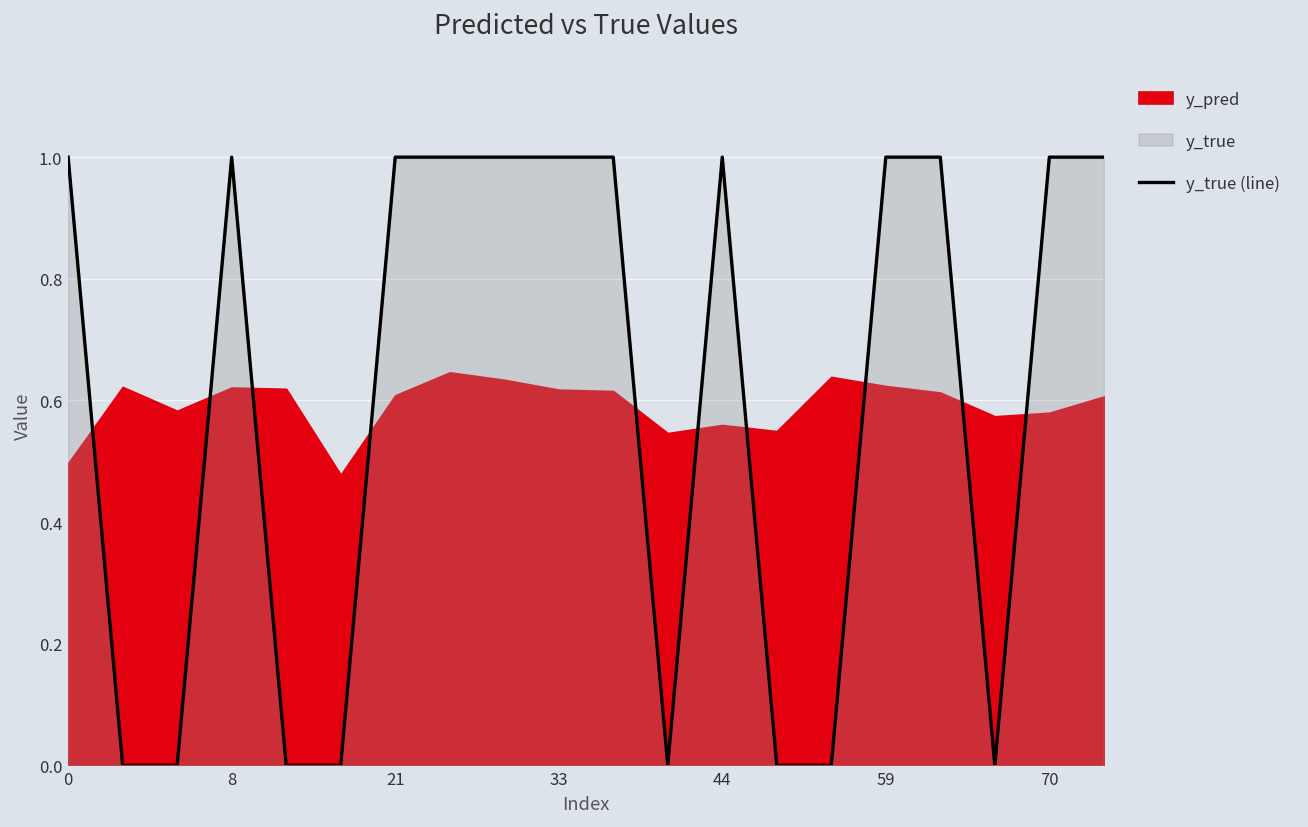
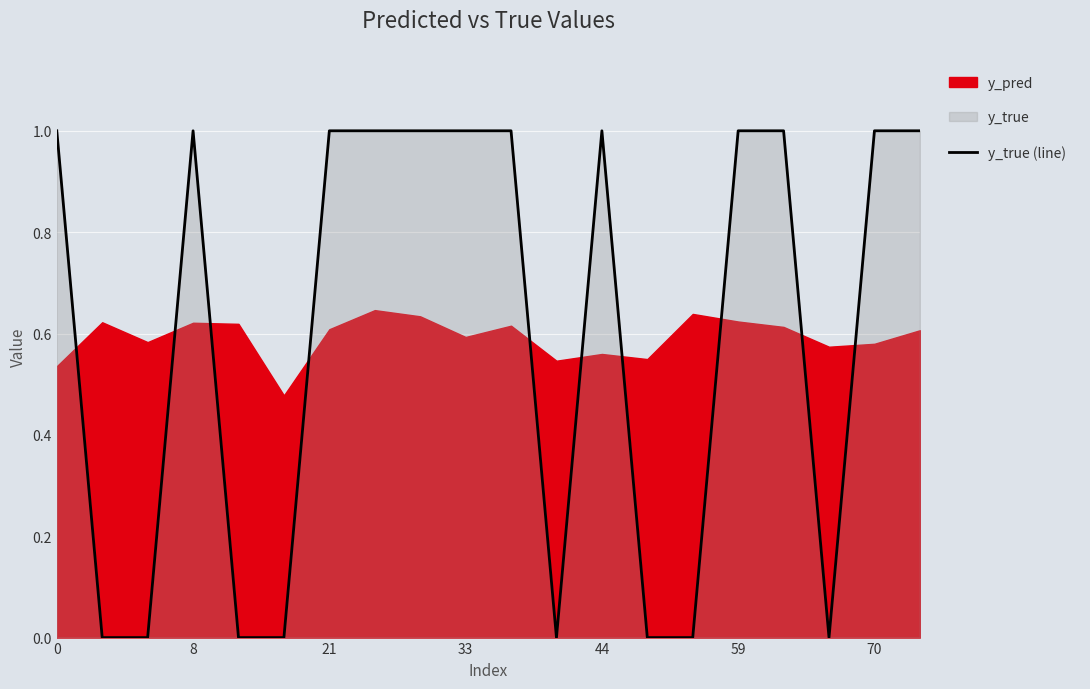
y_pred, 0: 0.50 -> 0.54
y_pred, 33: 0.62 -> 0.59
